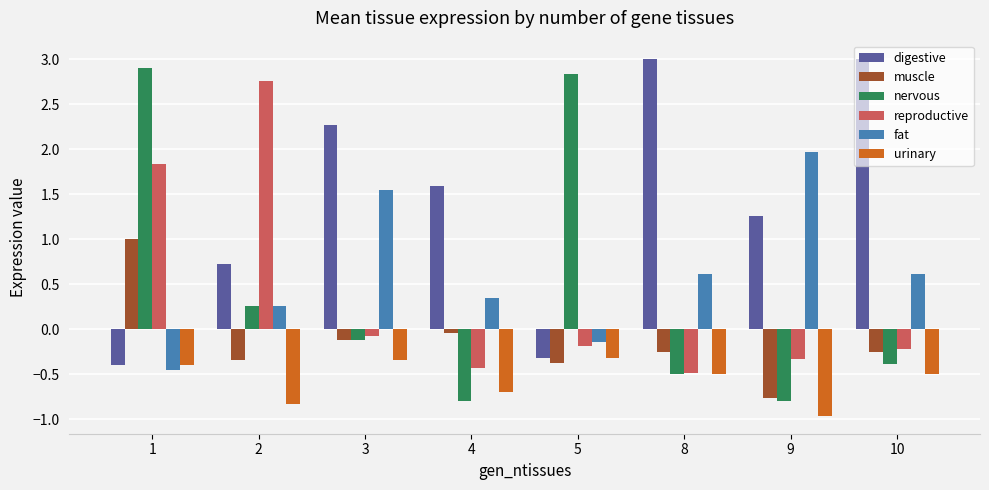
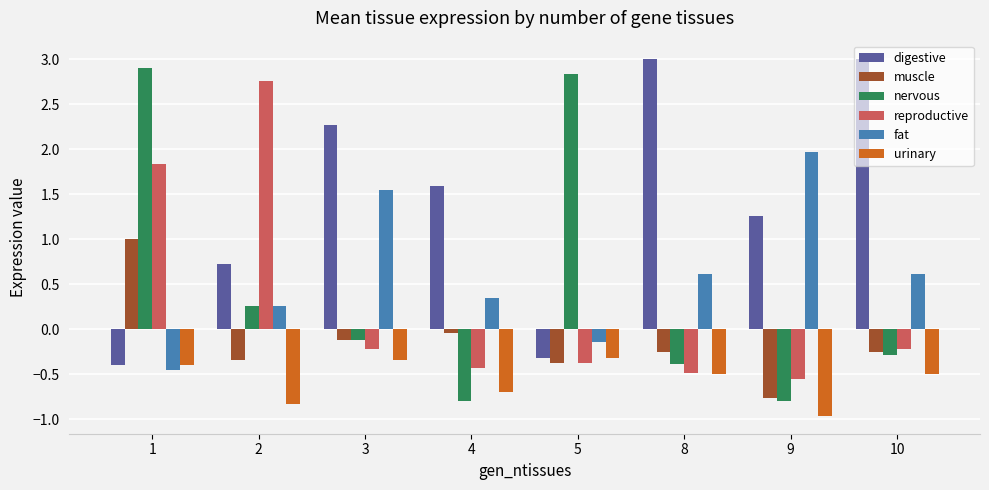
reproductive, 3: -0.1 -> -0.2
reproductive, 5: -0.2 -> -0.4
nervous, 8: -0.5 -> -0.4
reproductive, 9: -0.3 -> -0.6
nervous, 10: -0.4 -> -0.3
